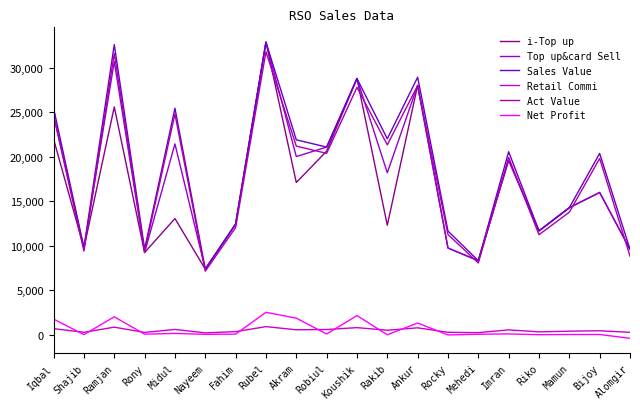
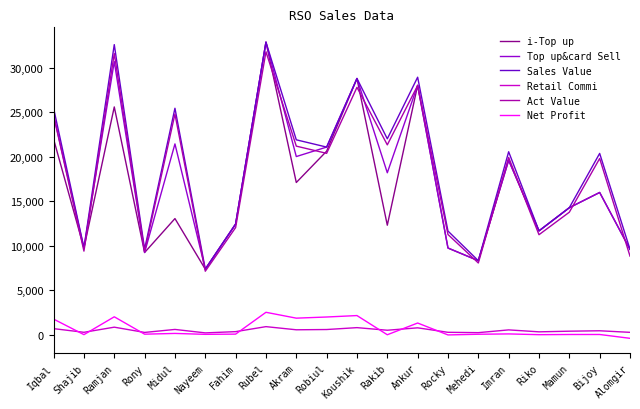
Net Profit, Robiul: 0 -> 2,000
